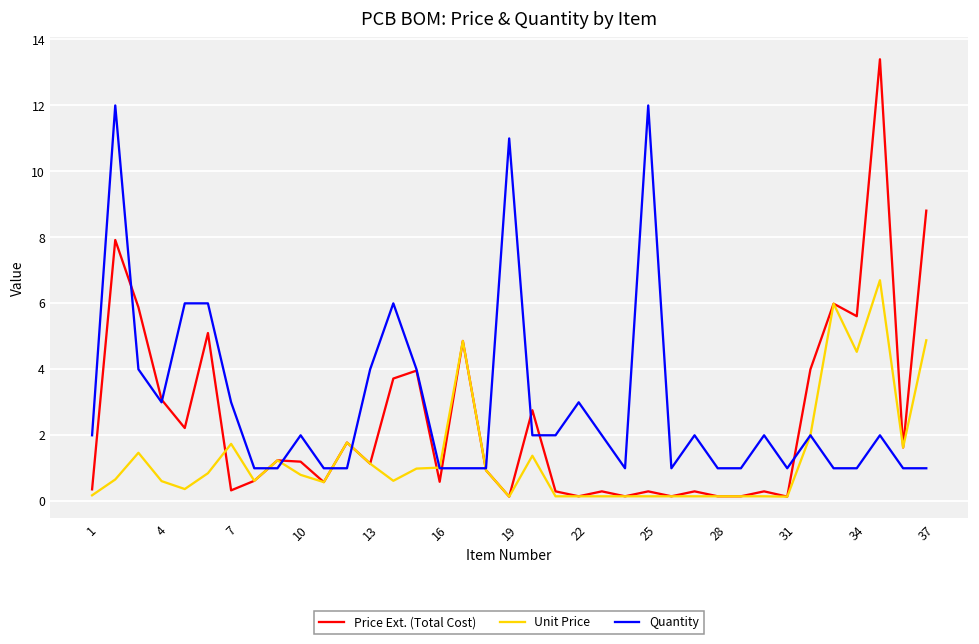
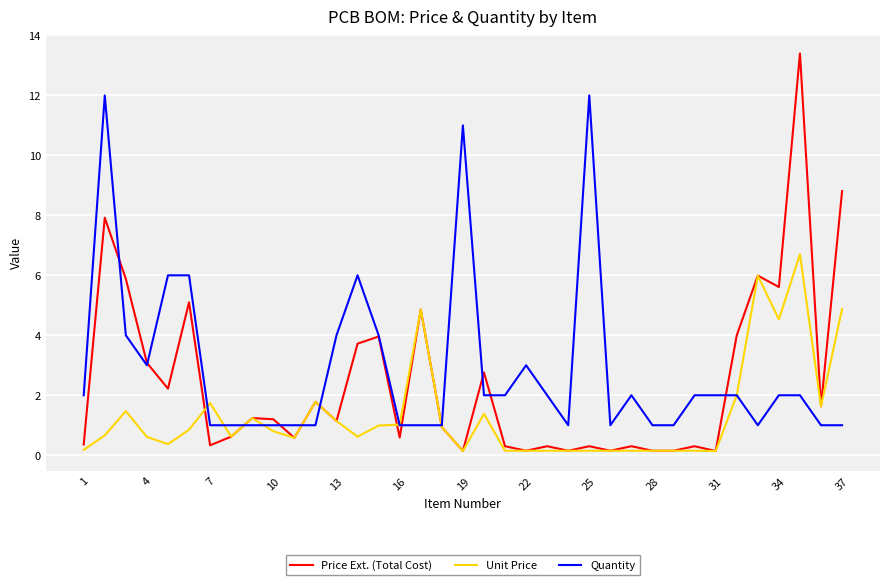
Quantity, 7: 3 -> 1
Quantity, 10: 2 -> 1
Quantity, 31: 1 -> 2
Quantity, 34: 1 -> 2
